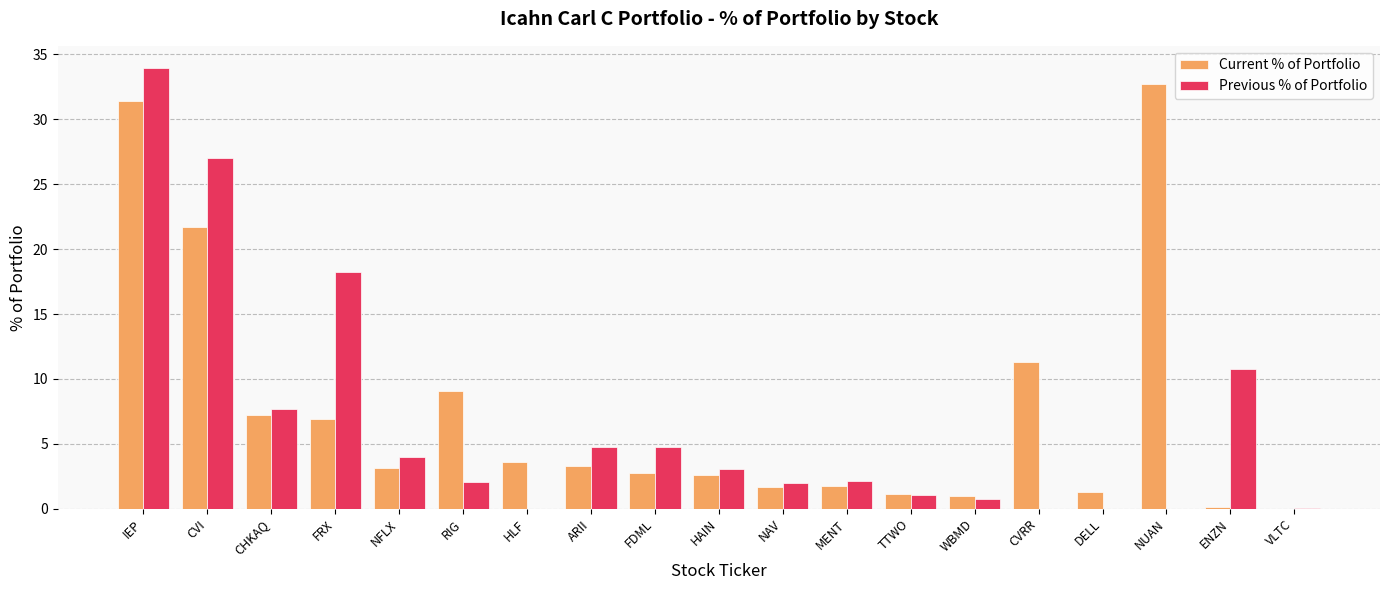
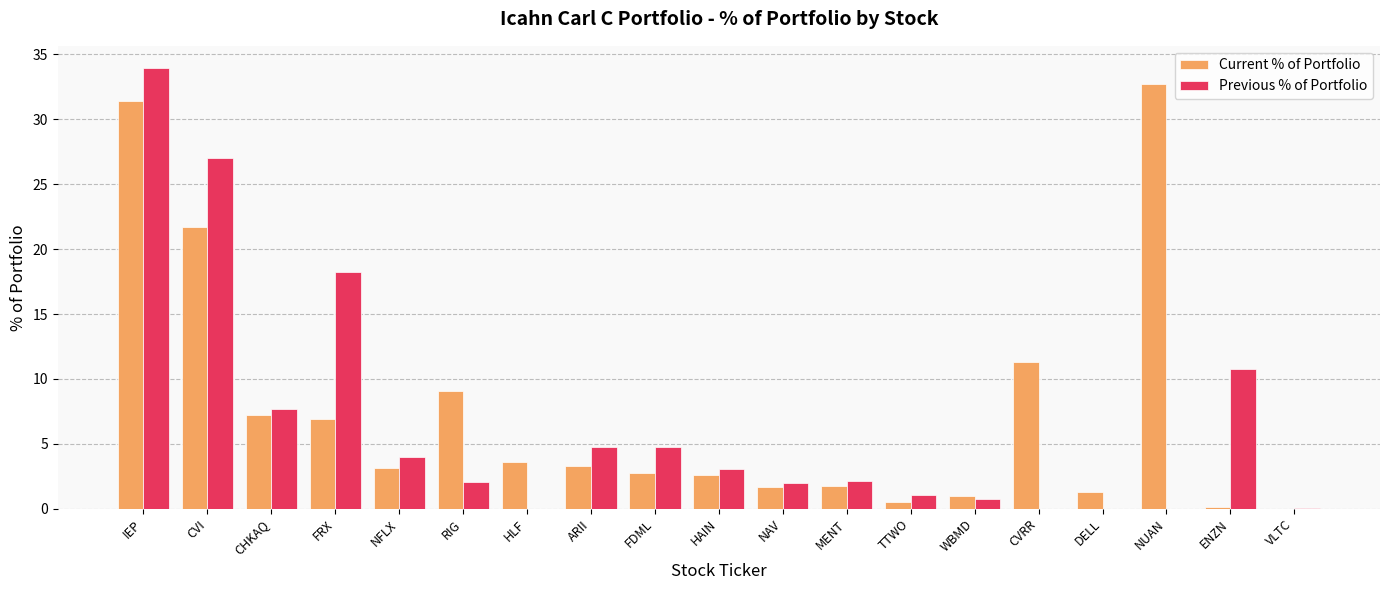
Current % of Portfolio, TTWO: 1.1 -> 0.5
